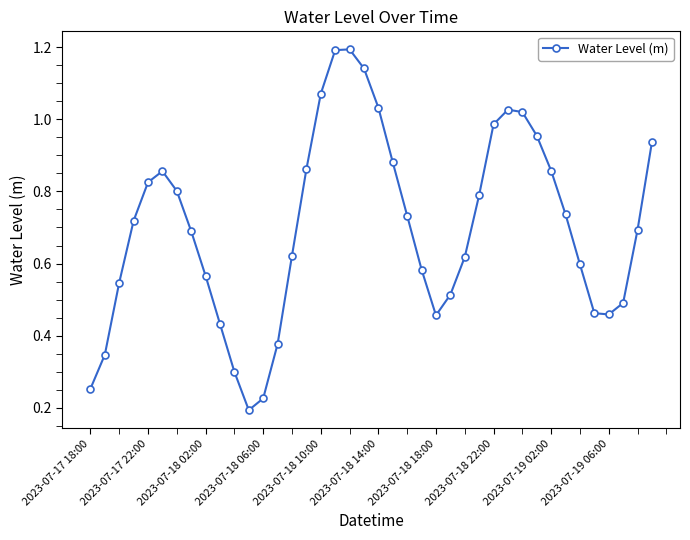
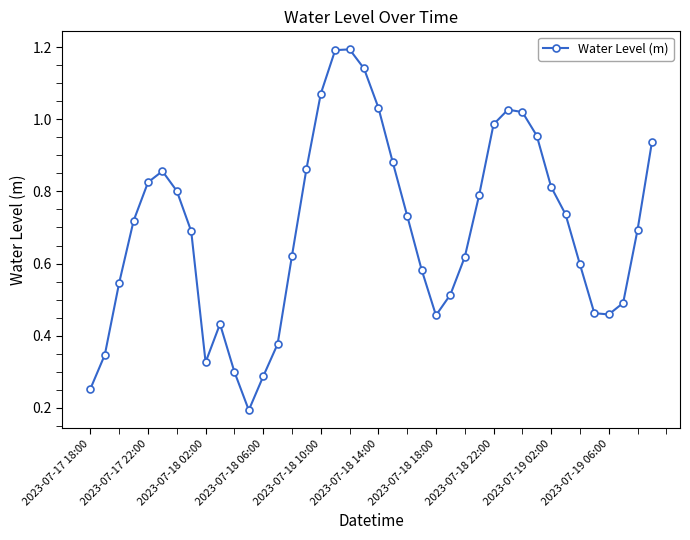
2023-07-18 02:00: 0.57 -> 0.33
2023-07-18 06:00: 0.23 -> 0.29
2023-07-19 02:00: 0.86 -> 0.81
